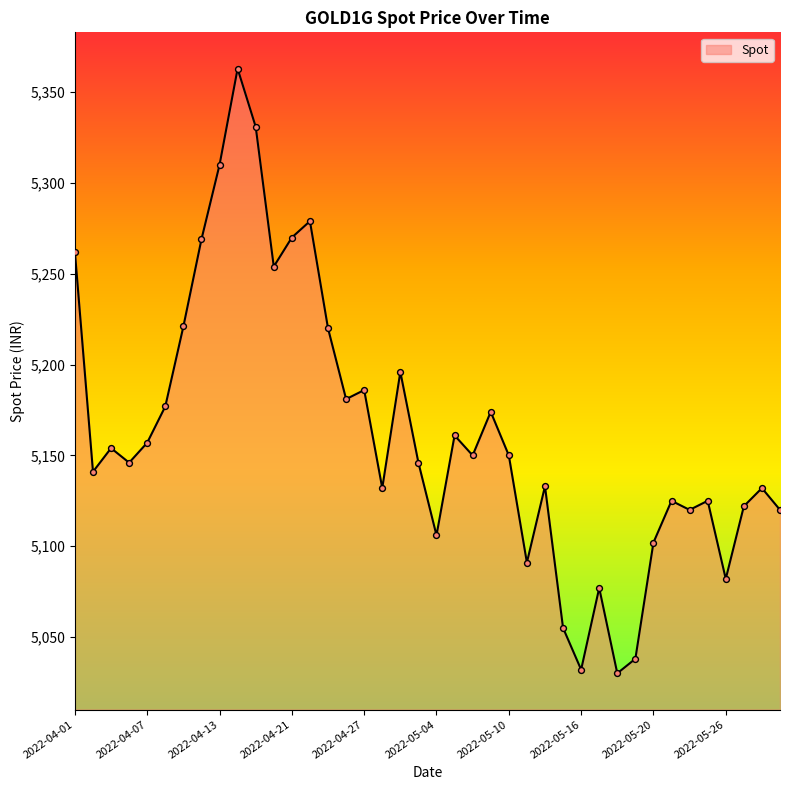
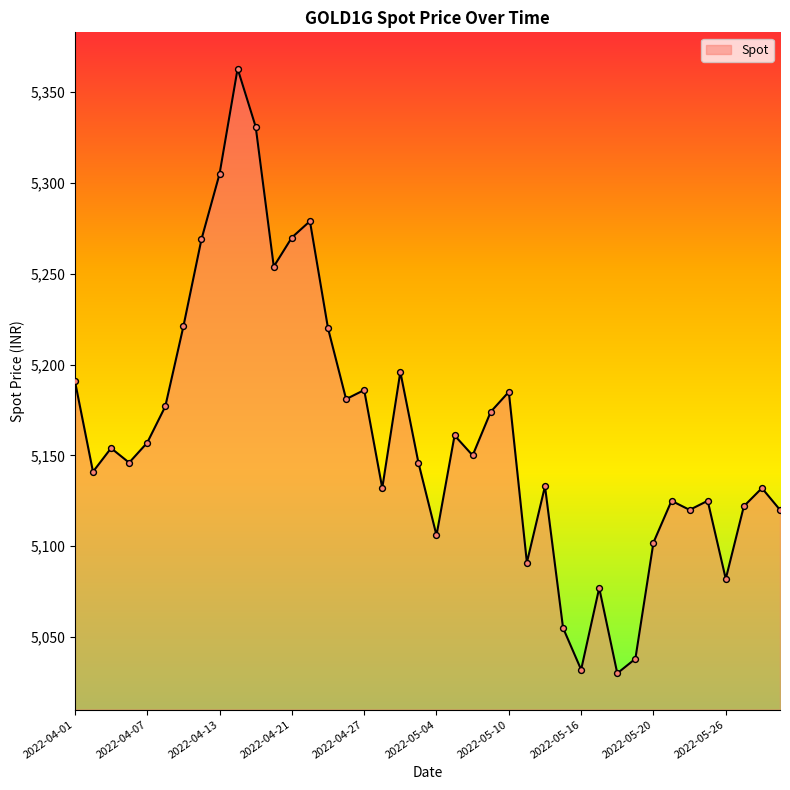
2022-04-01: 5,262 -> 5,191
2022-04-13: 5,310 -> 5,305
2022-05-10: 5,150 -> 5,185
